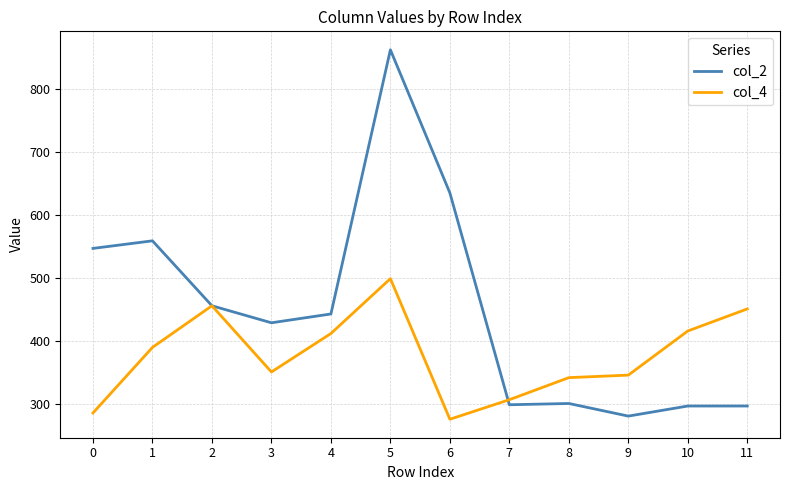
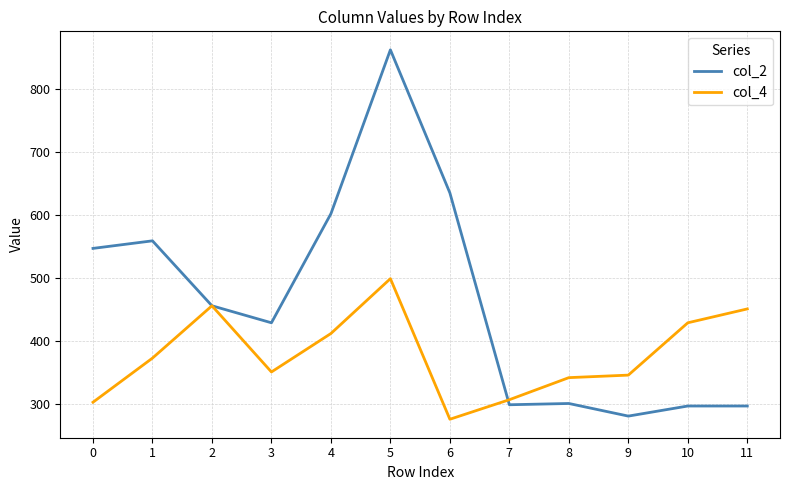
col_4, 0: 290 -> 300
col_4, 1: 390 -> 370
col_2, 4: 440 -> 600
col_4, 10: 420 -> 430
